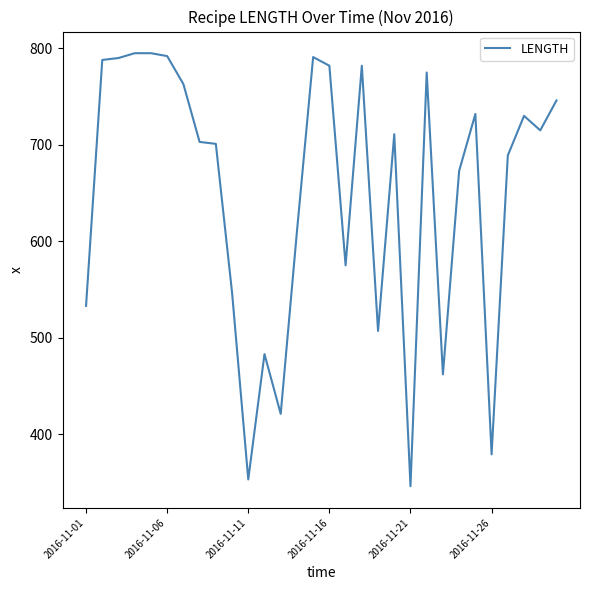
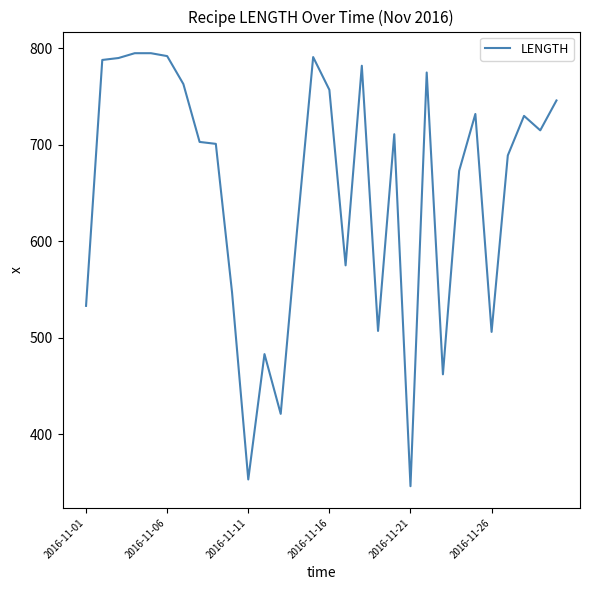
2016-11-16: 780 -> 760
2016-11-26: 380 -> 510
